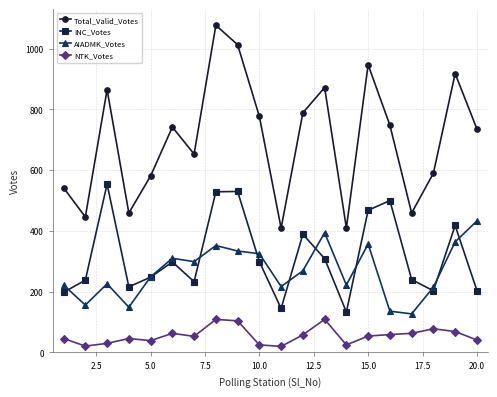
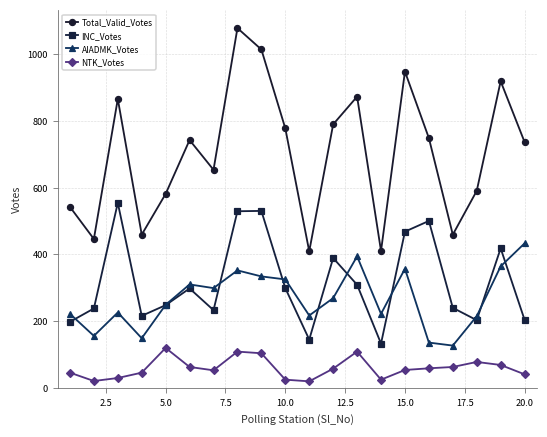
NTK_Votes, 5.0: 40 -> 120
